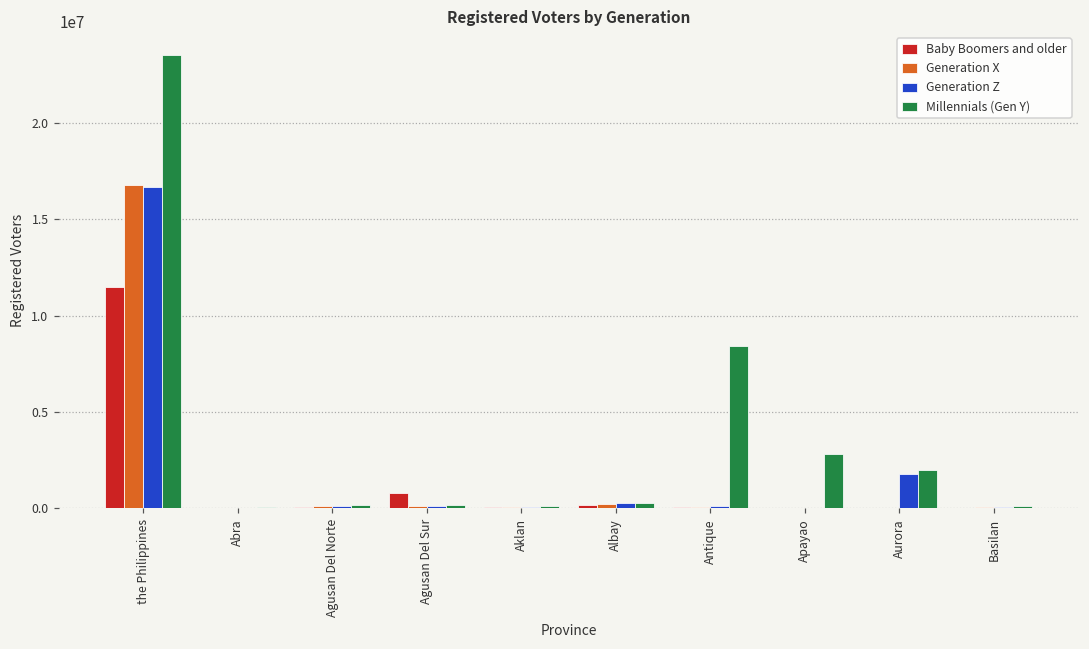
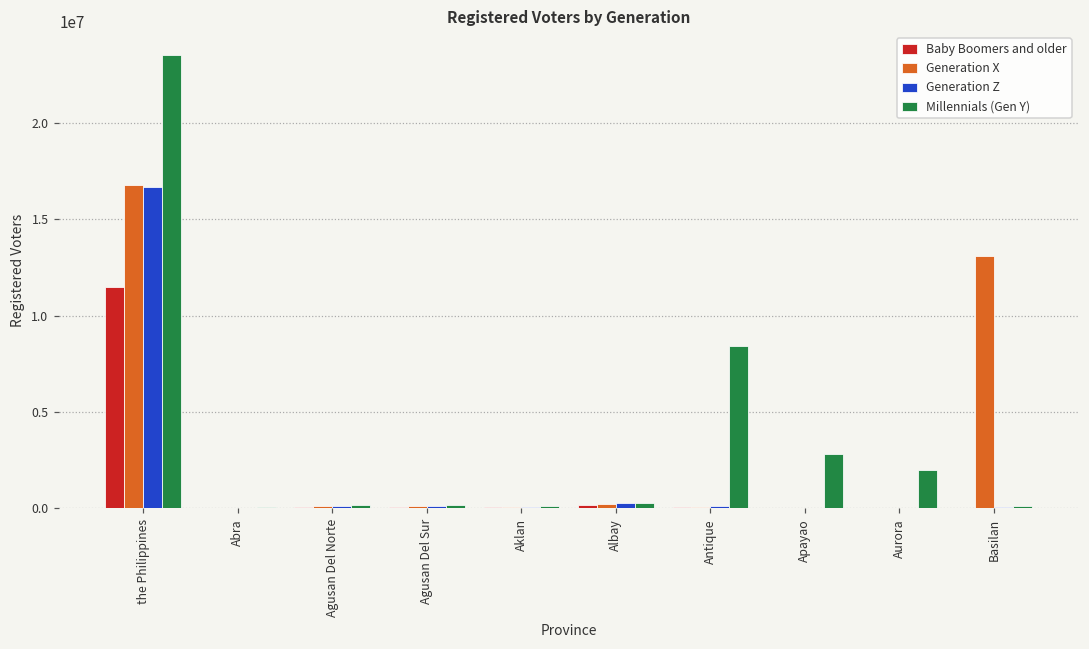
Baby Boomers and older, Agusan Del Sur: 800000 -> 100000
Generation Z, Aurora: 1800000 -> 0
Generation X, Basilan: 100000 -> 13100000
